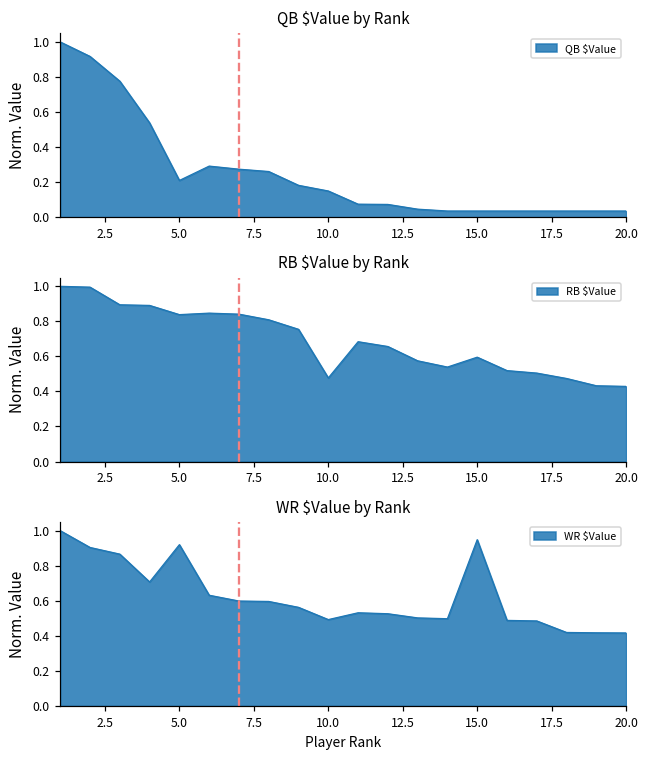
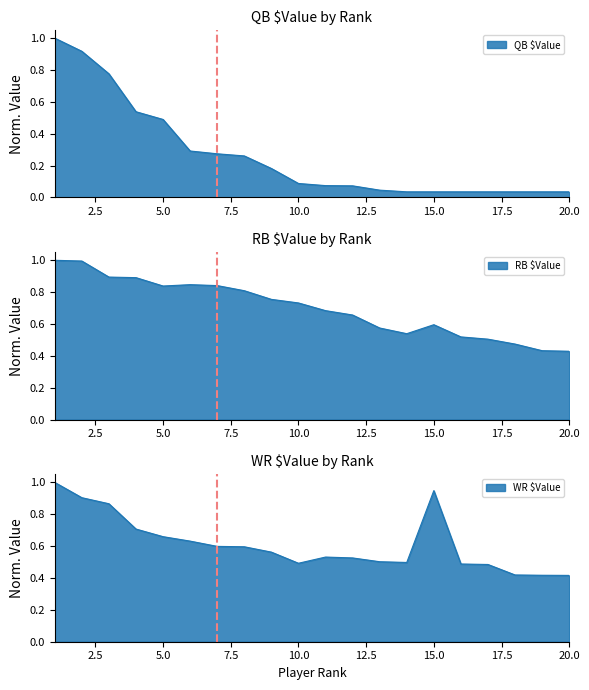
QB $Value by Rank, 5.0: 0.21 -> 0.49
QB $Value by Rank, 10.0: 0.15 -> 0.09
RB $Value by Rank, 10.0: 0.48 -> 0.73
WR $Value by Rank, 5.0: 0.92 -> 0.66
